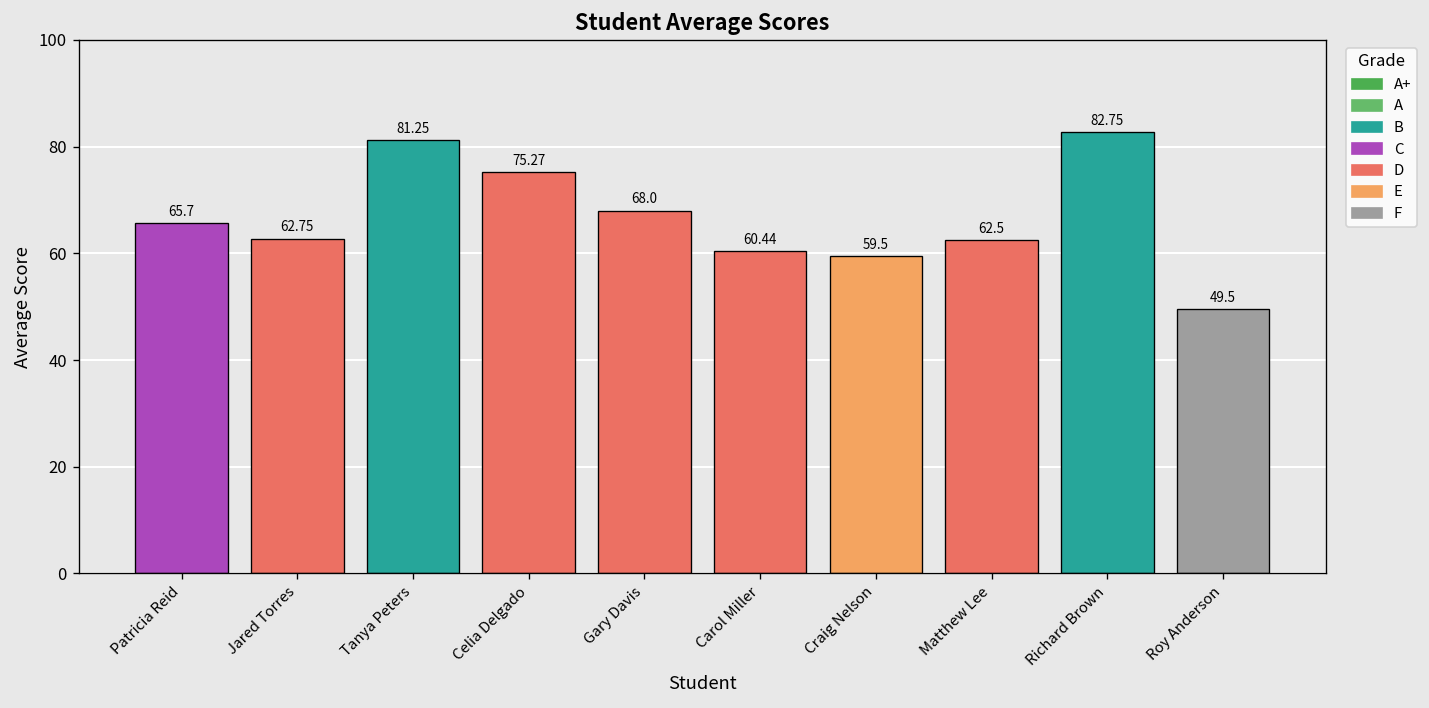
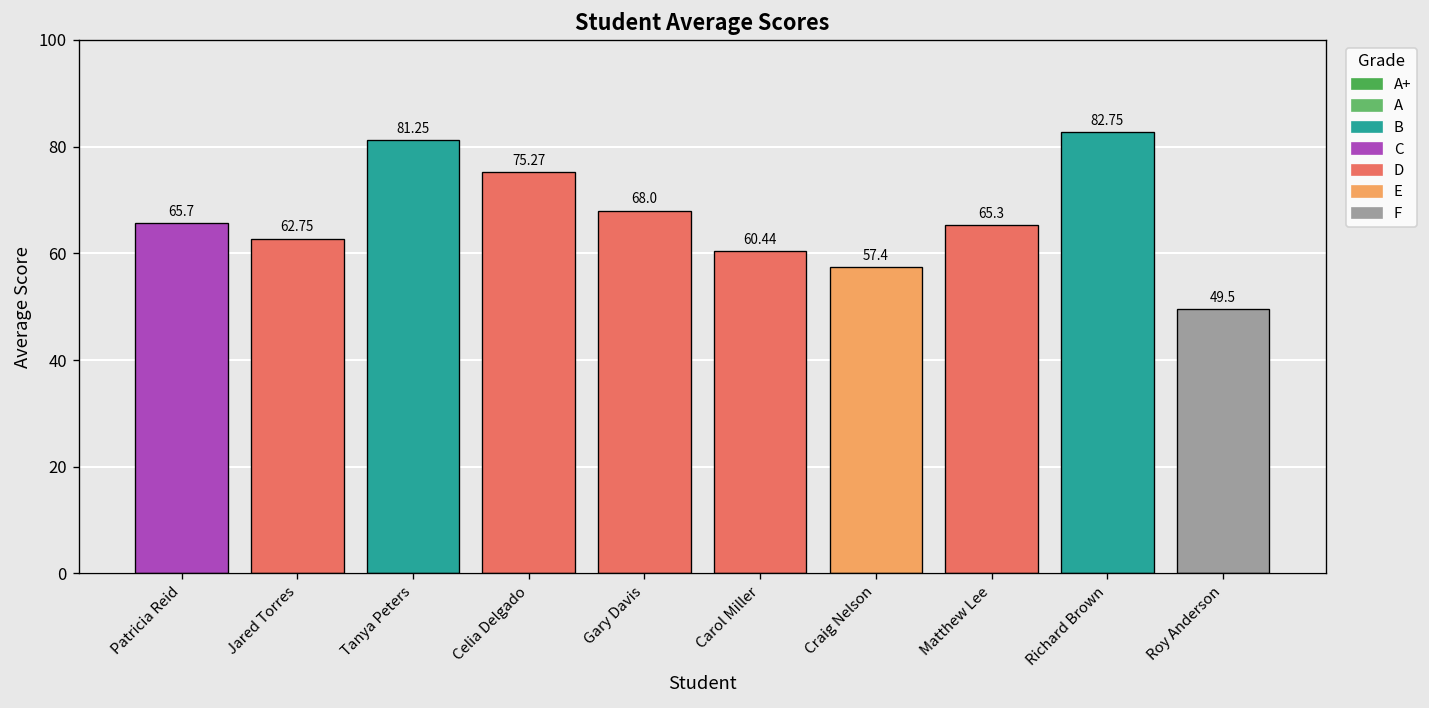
Craig Nelson: 59.5 -> 57.4
Matthew Lee: 62.5 -> 65.3
